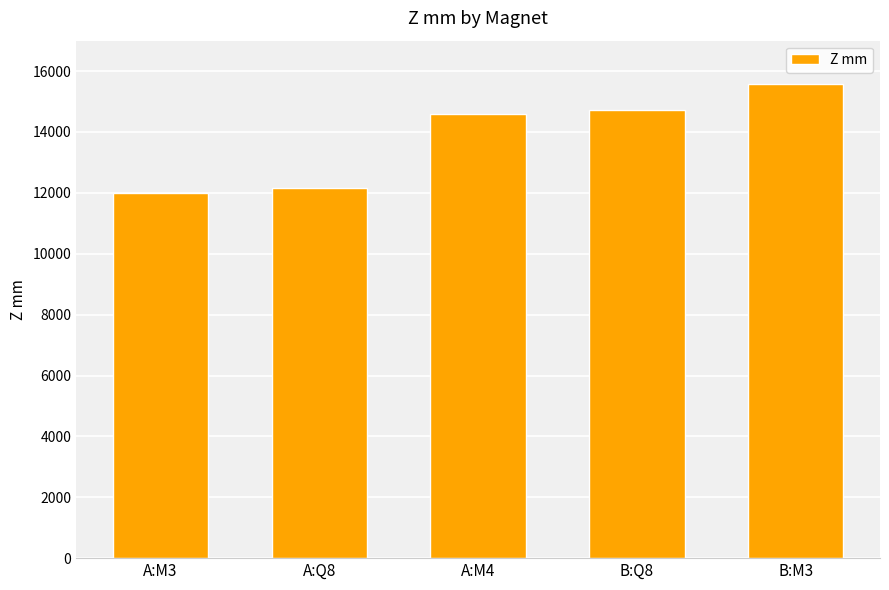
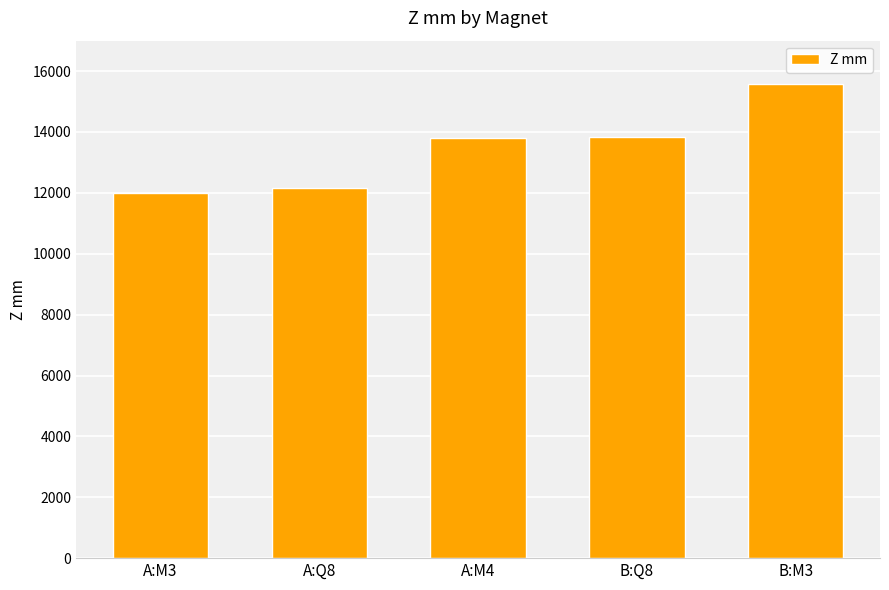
A:M4: 14600 -> 13800
B:Q8: 14700 -> 13800
